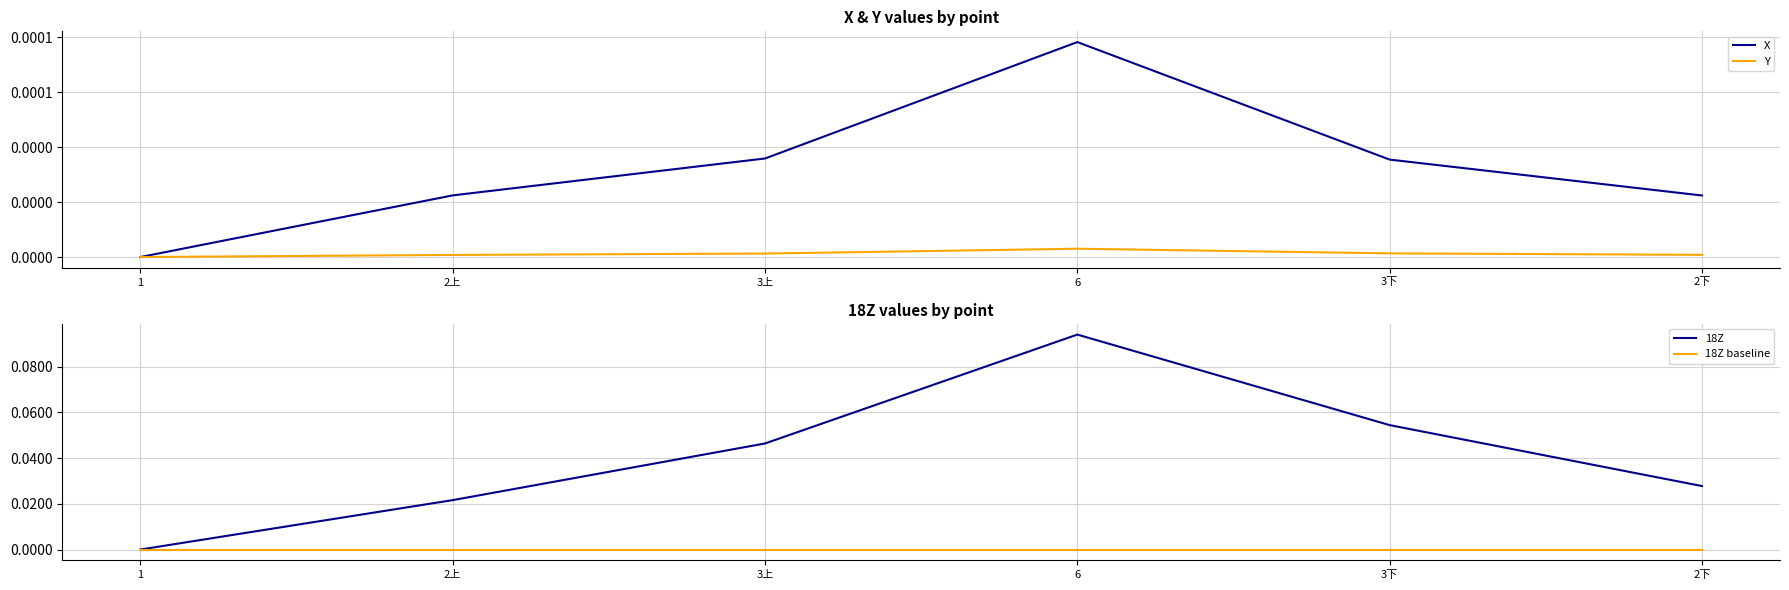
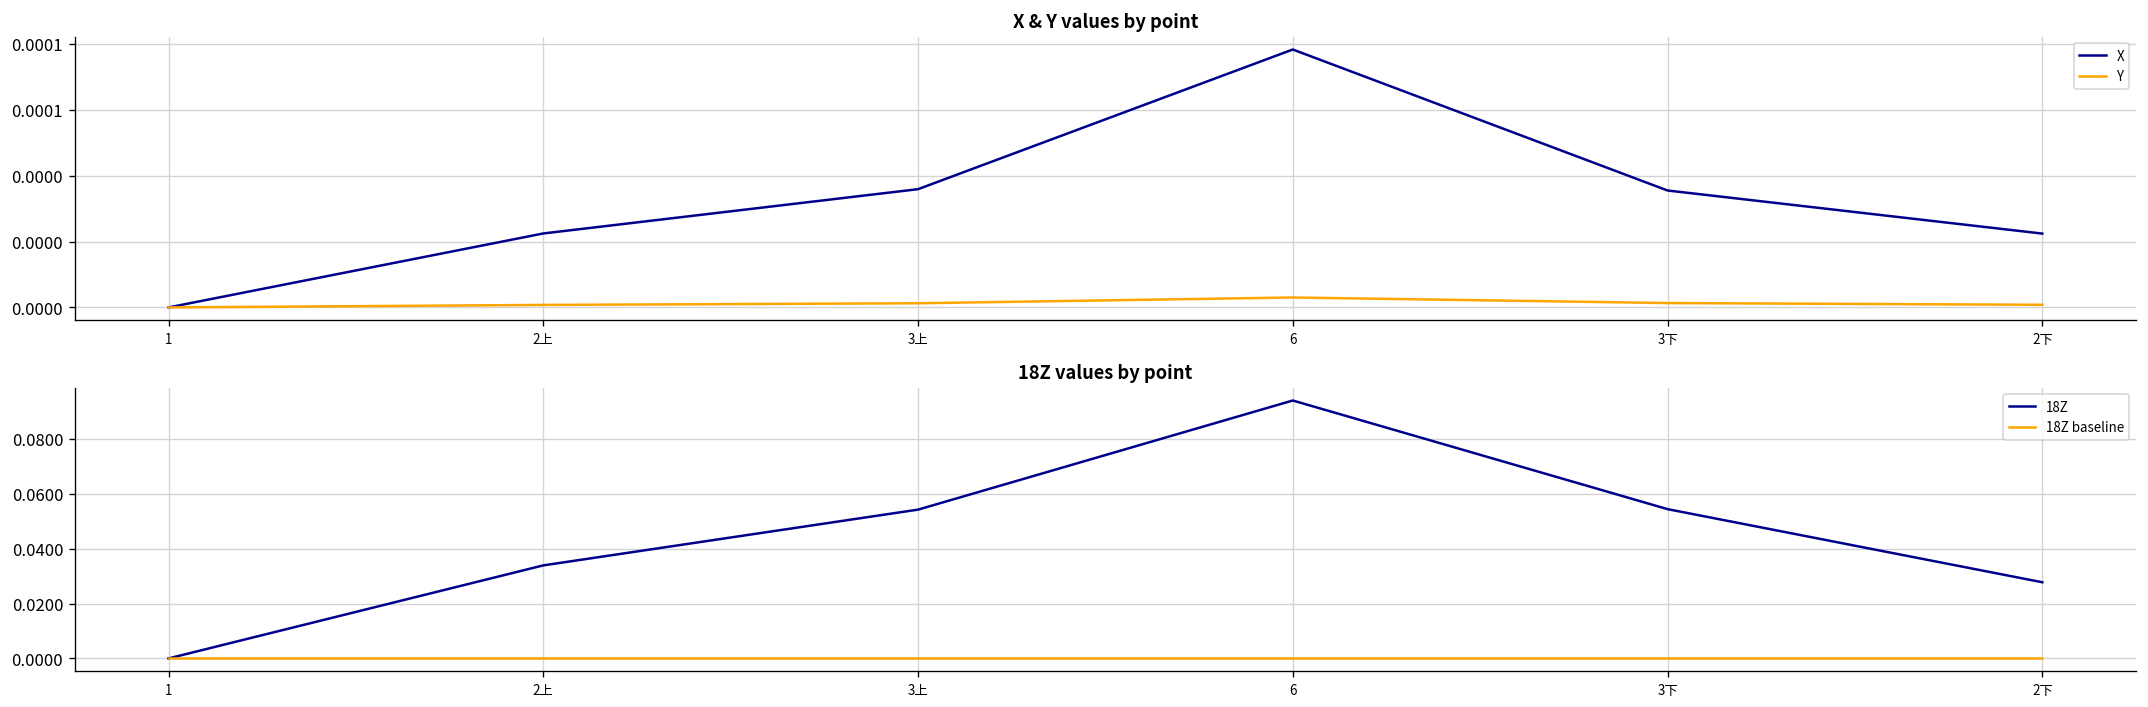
18Z values by point, 18Z, 2上: 0.022 -> 0.034
18Z values by point, 18Z, 3上: 0.046 -> 0.054
